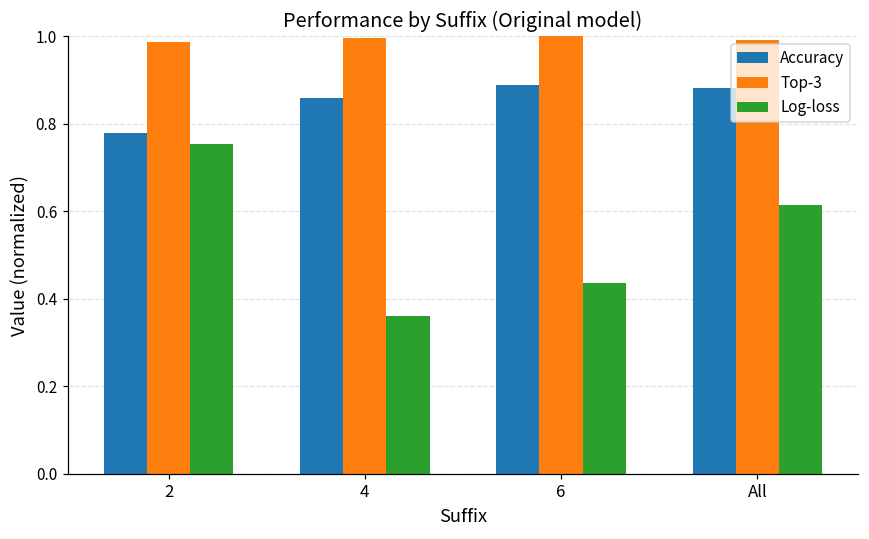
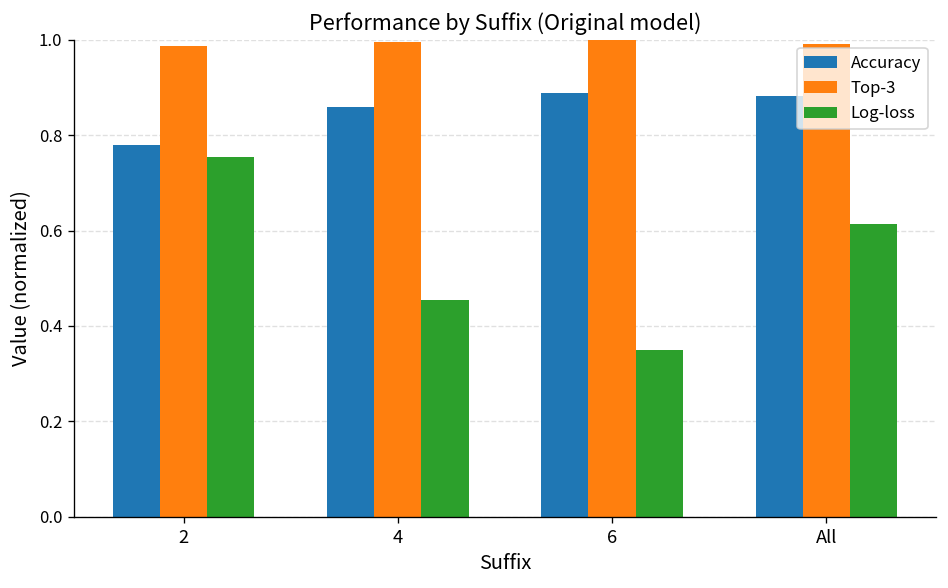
Log-loss, 4: 0.36 -> 0.45
Log-loss, 6: 0.44 -> 0.35
